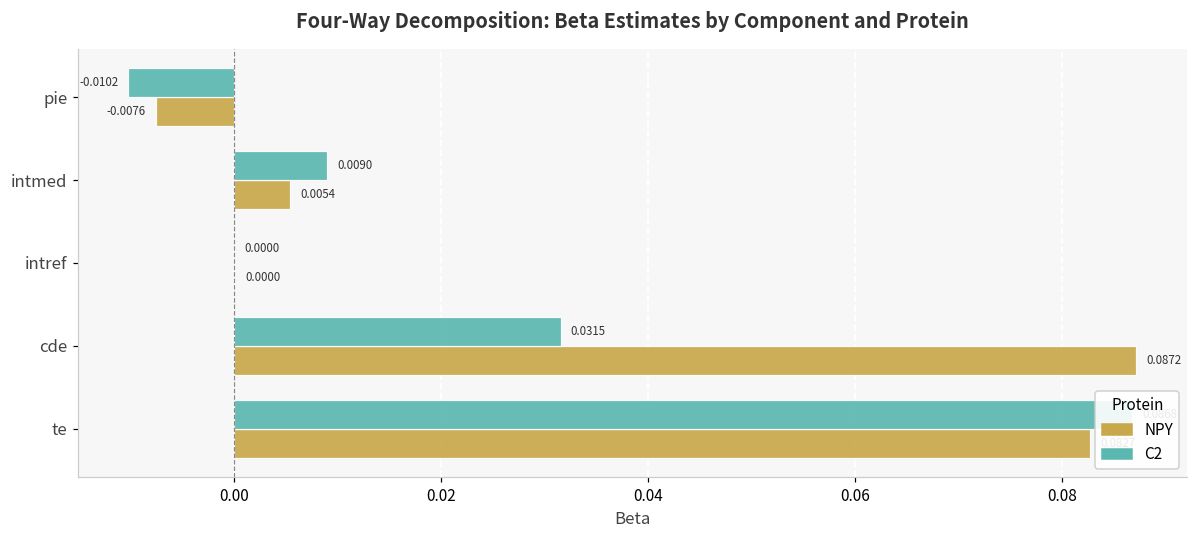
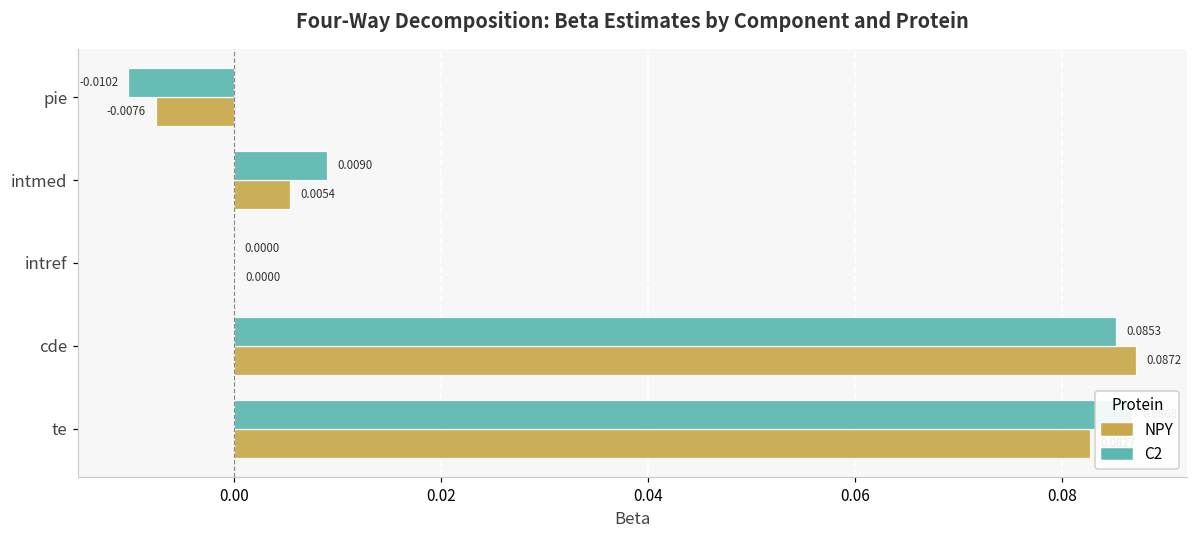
C2, cde: 0.0315 -> 0.0853
